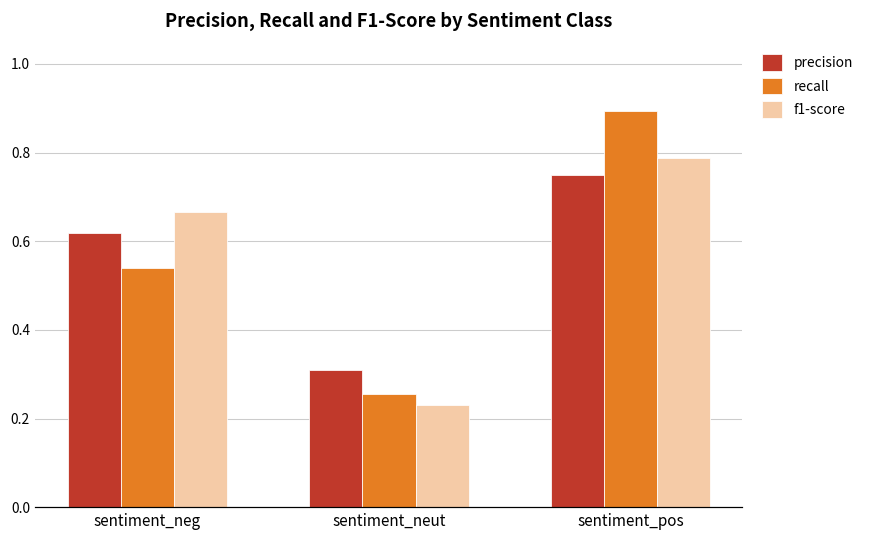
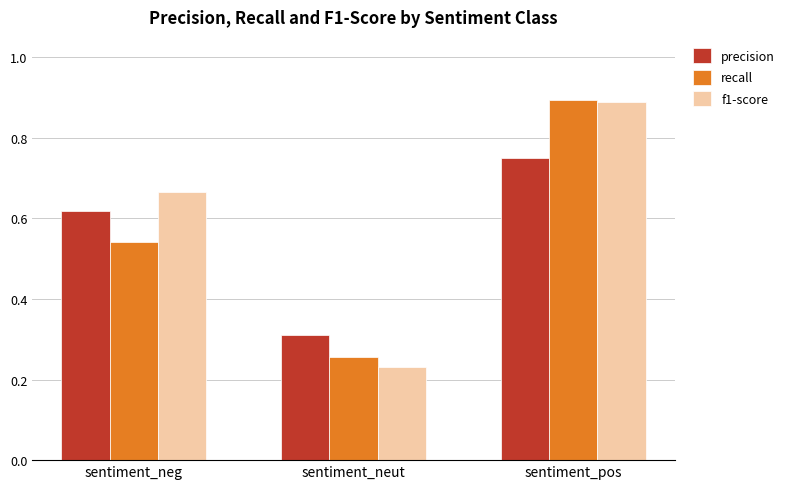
f1-score, sentiment_pos: 0.79 -> 0.89
